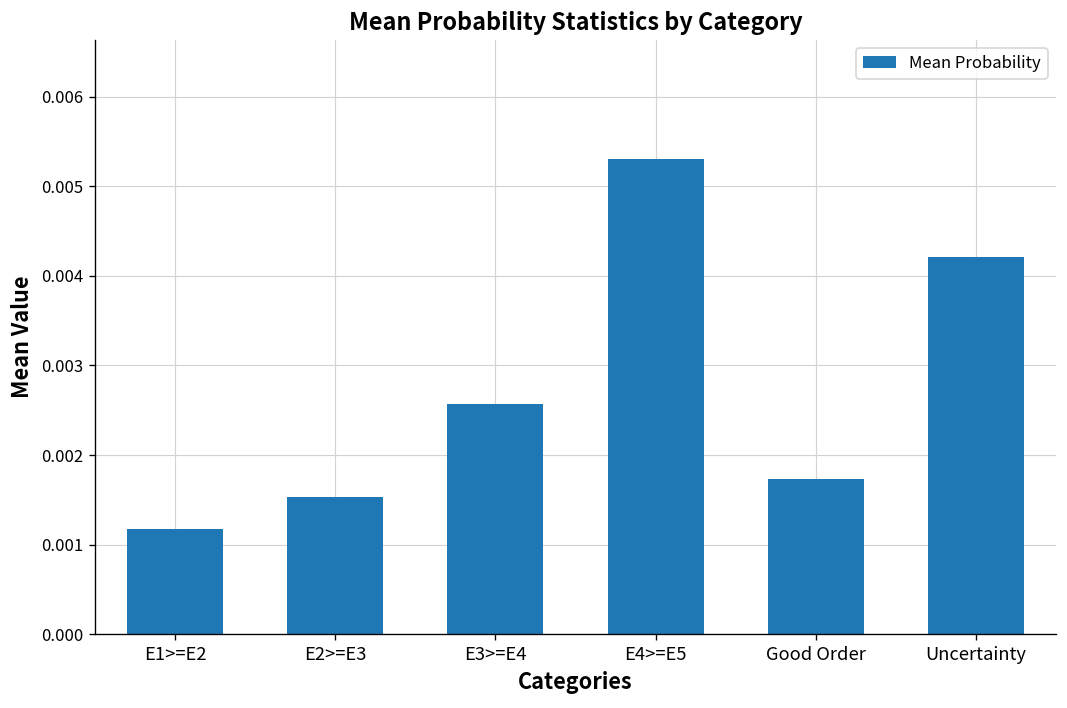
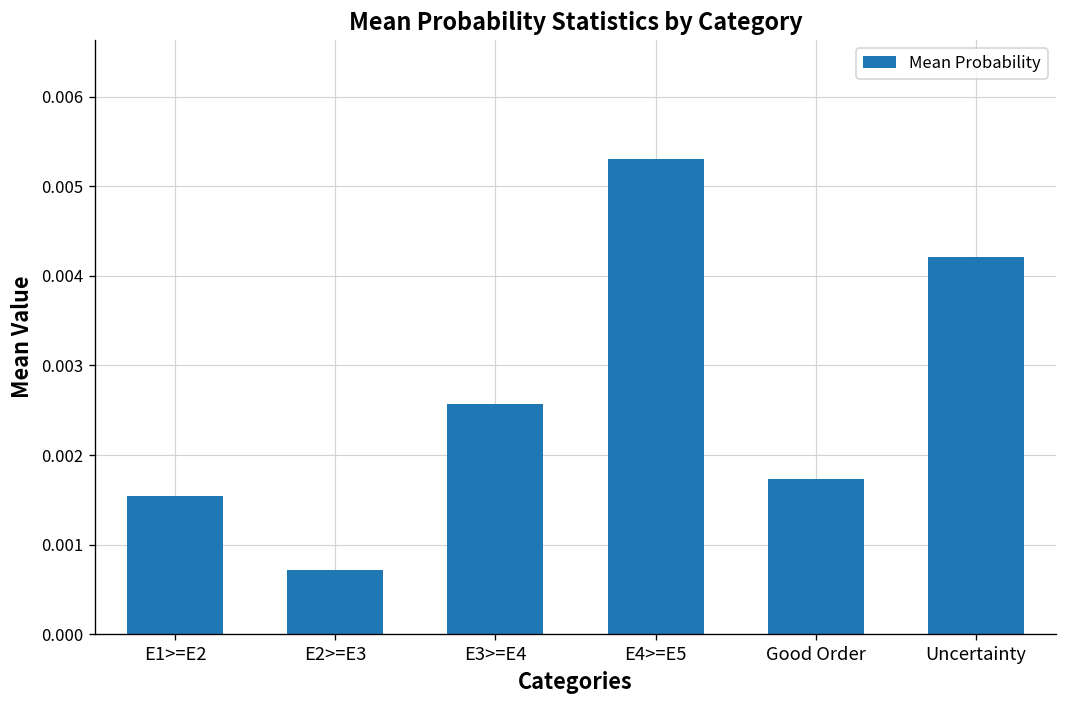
E1>=E2: 0.0012 -> 0.0015
E2>=E3: 0.0015 -> 0.0007
